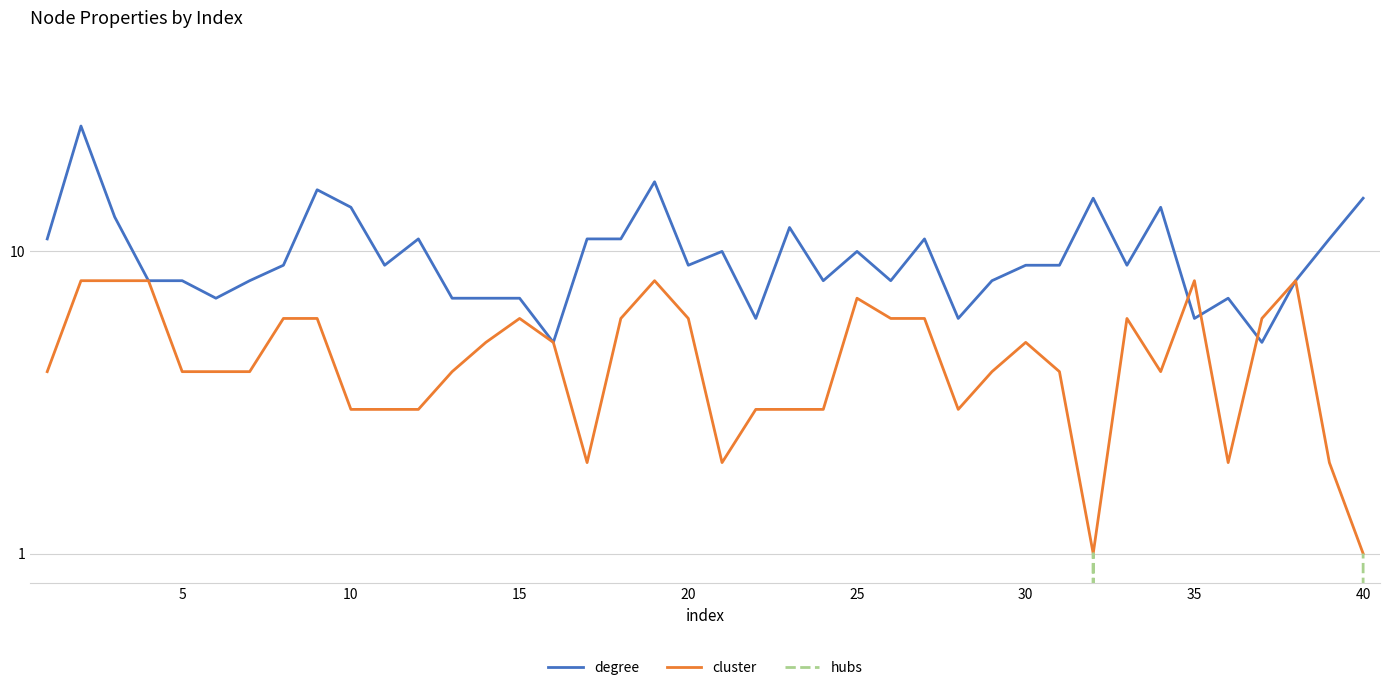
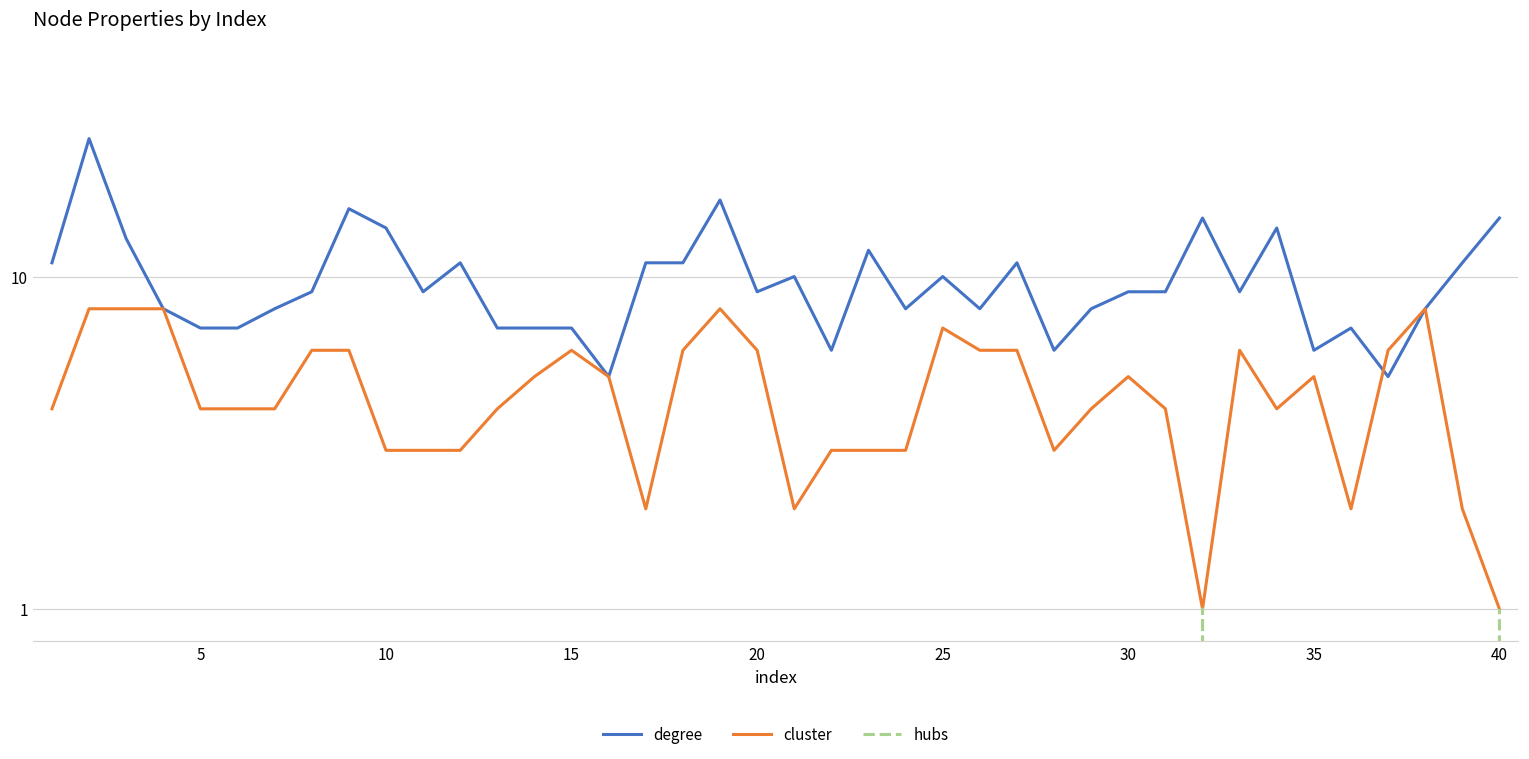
degree, 5: 8 -> 7
cluster, 35: 8 -> 5
